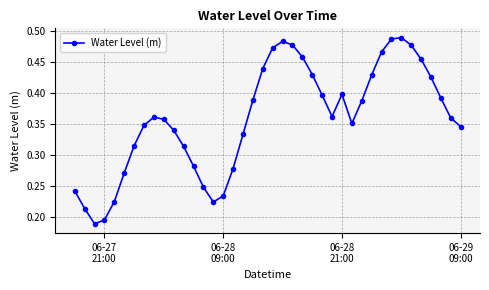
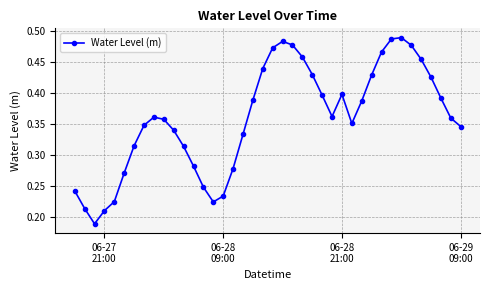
06-27 21:00: 0.19 -> 0.21
